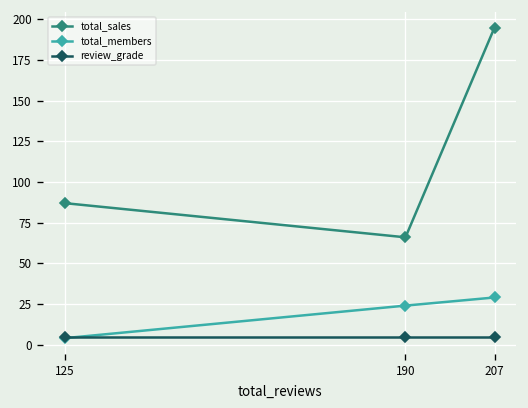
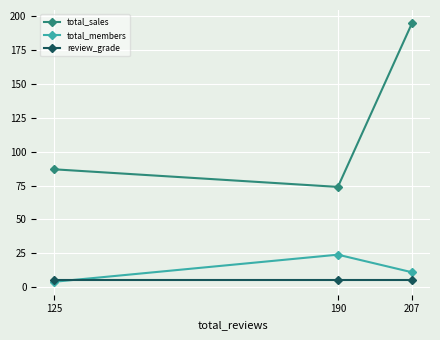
total_sales, 190: 66 -> 74
total_members, 207: 29 -> 11
